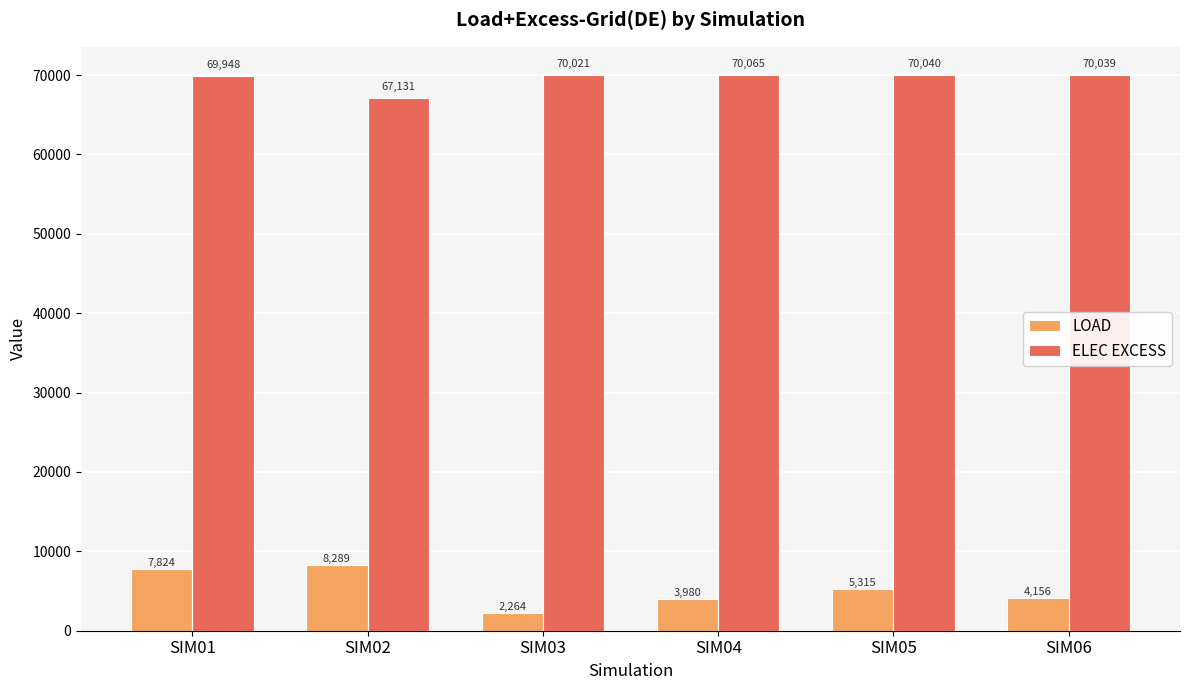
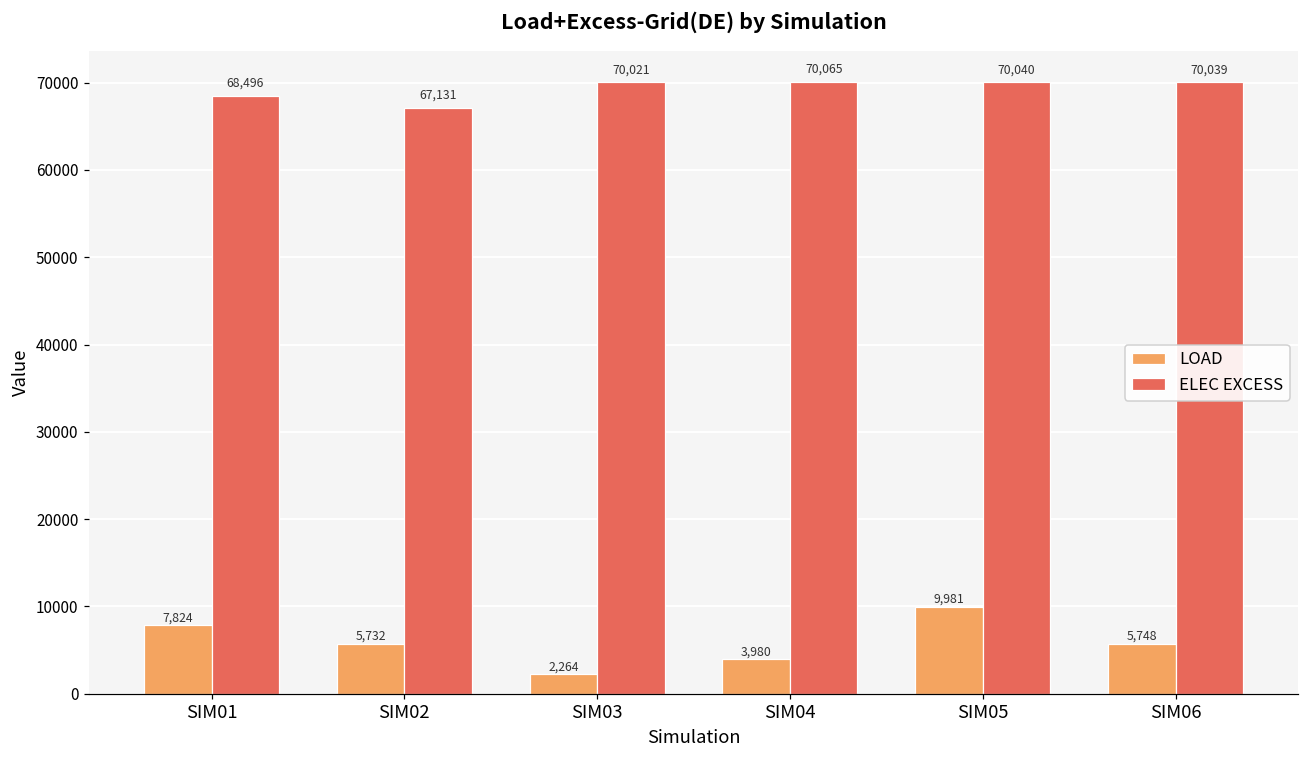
ELEC EXCESS, SIM01: 69,948 -> 68,496
LOAD, SIM02: 8,289 -> 5,732
LOAD, SIM05: 5,315 -> 9,981
LOAD, SIM06: 4,156 -> 5,748
